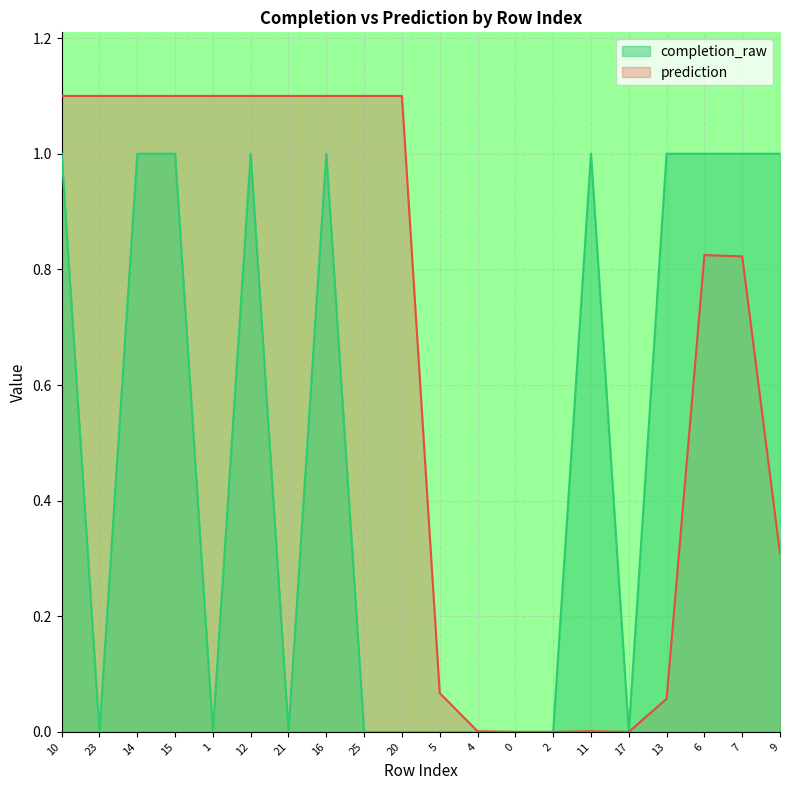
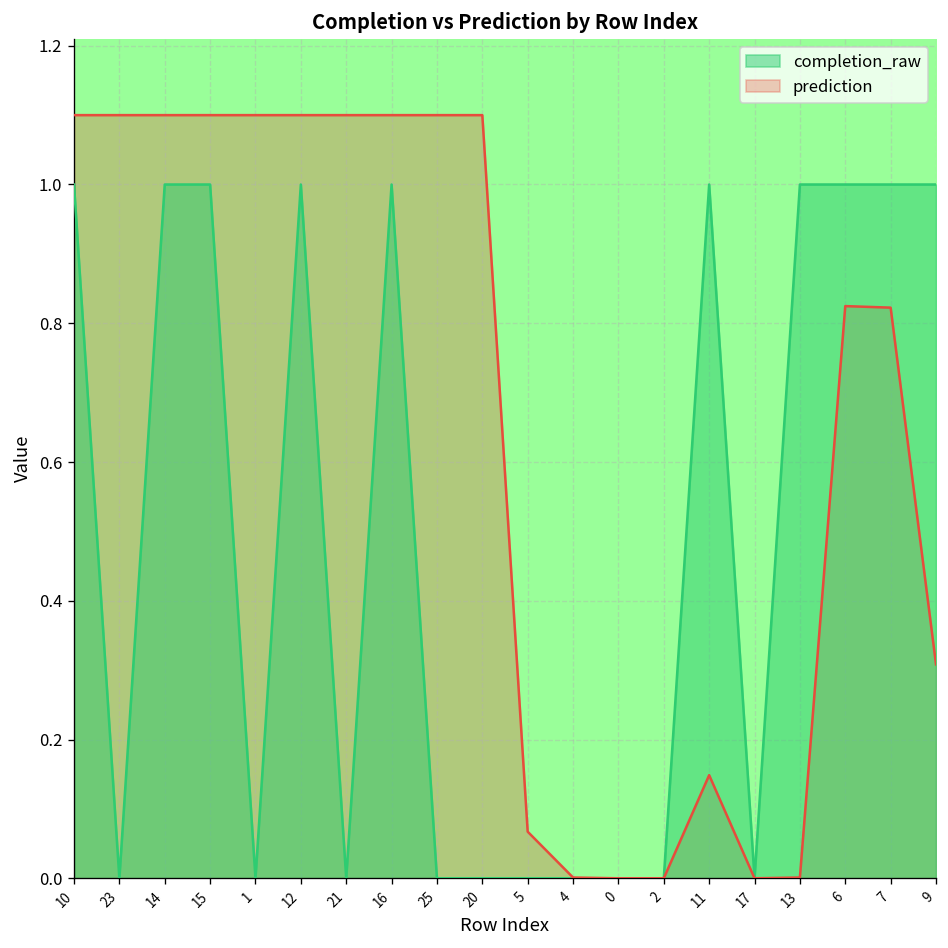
prediction, 11: 0.00 -> 0.15
prediction, 13: 0.06 -> 0.00
